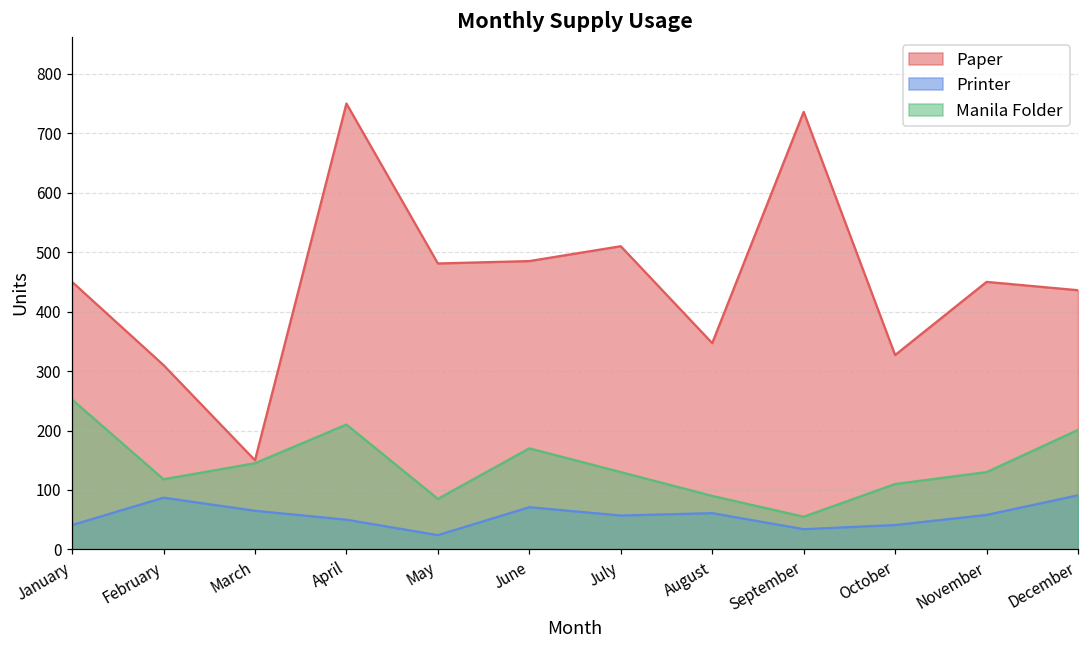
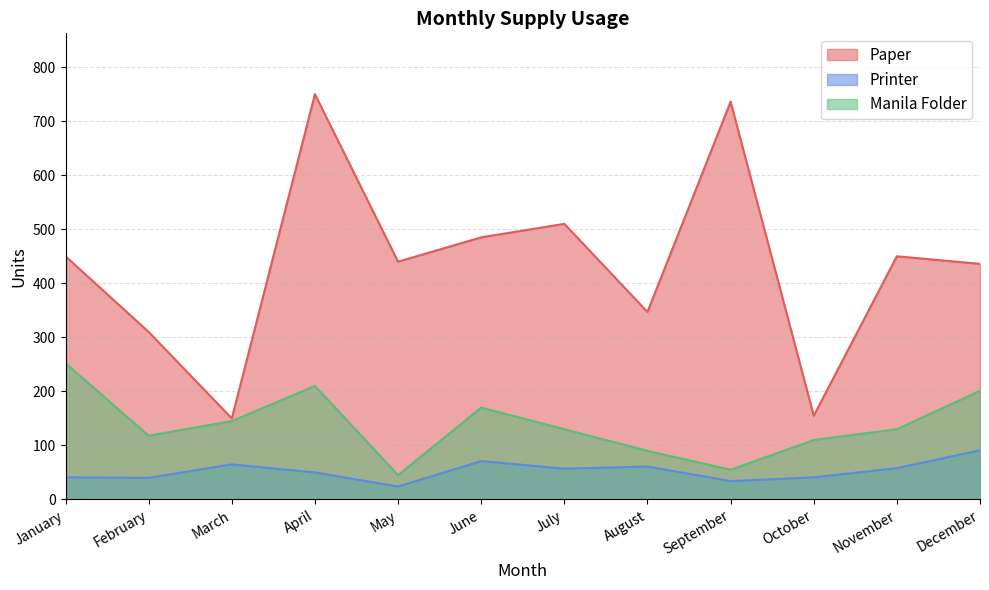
Printer, February: 90 -> 40
Paper, May: 480 -> 440
Manila Folder, May: 90 -> 50
Paper, October: 330 -> 160
